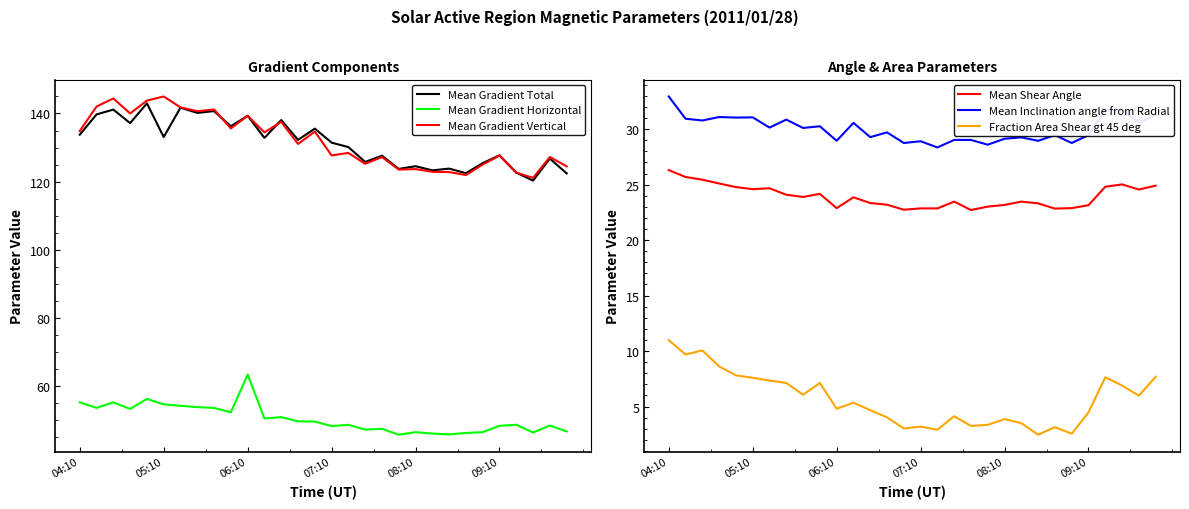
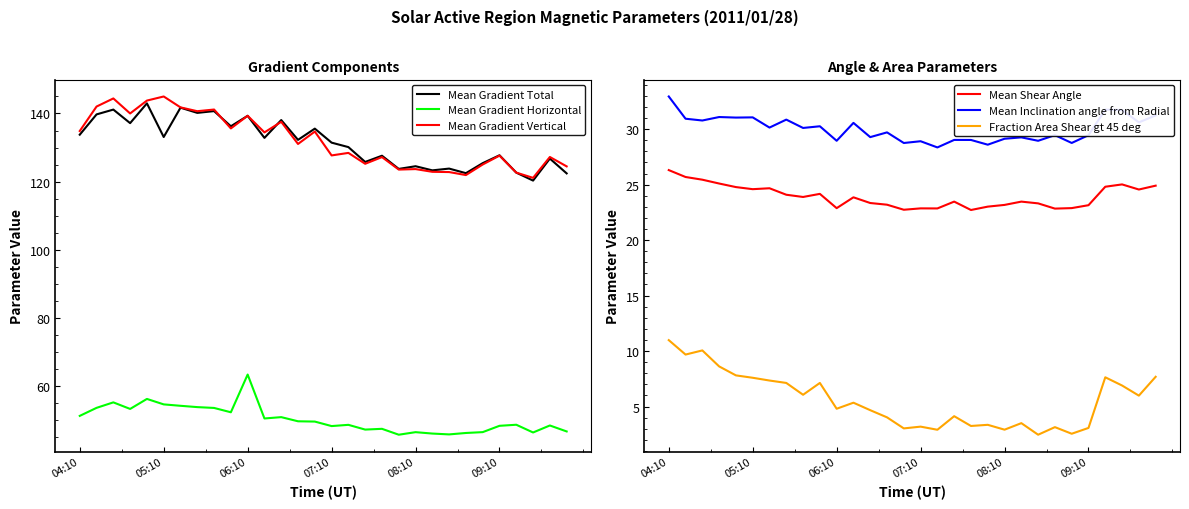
Gradient Components, Mean Gradient Horizontal, 04:10: 55 -> 51
Angle & Area Parameters, Fraction Area Shear gt 45 deg, 08:10: 3.9 -> 2.9
Angle & Area Parameters, Fraction Area Shear gt 45 deg, 09:10: 4.5 -> 3.1
